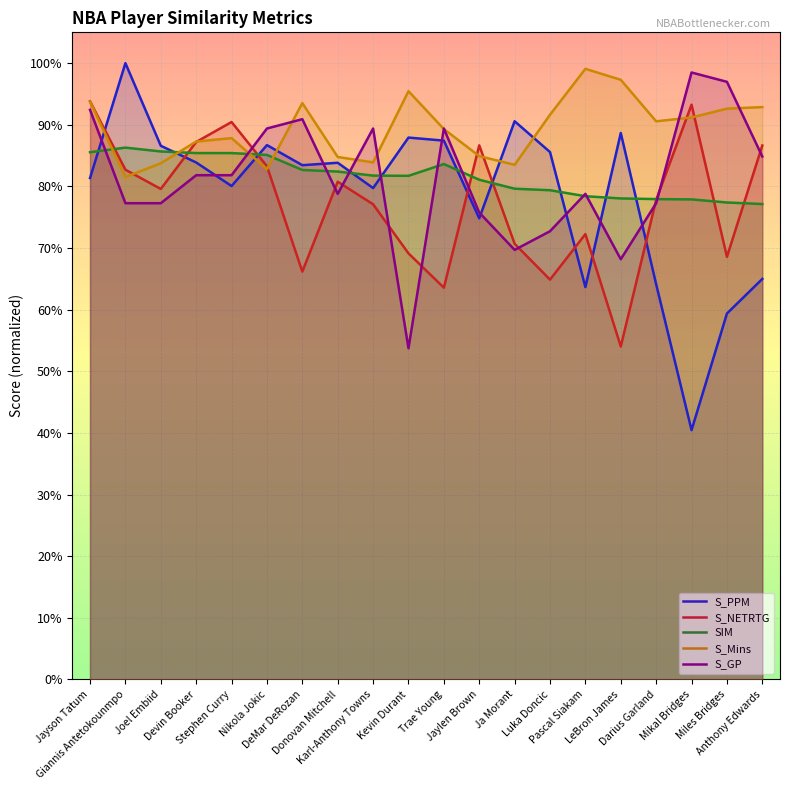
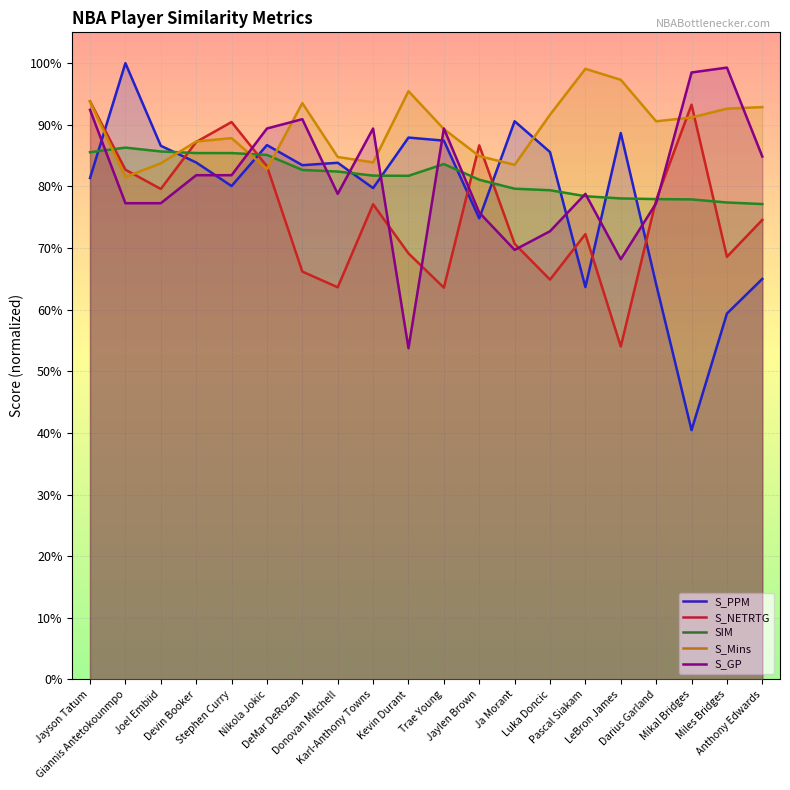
S_NETRTG, Donovan Mitchell: 81% -> 64%
S_GP, Miles Bridges: 97% -> 99%
S_NETRTG, Anthony Edwards: 87% -> 75%
